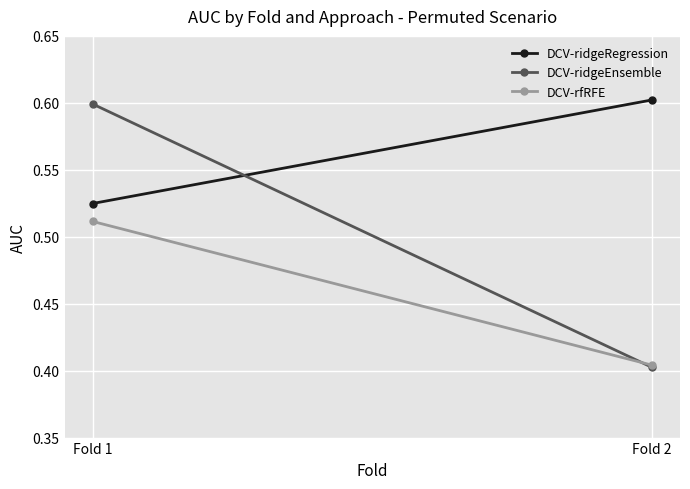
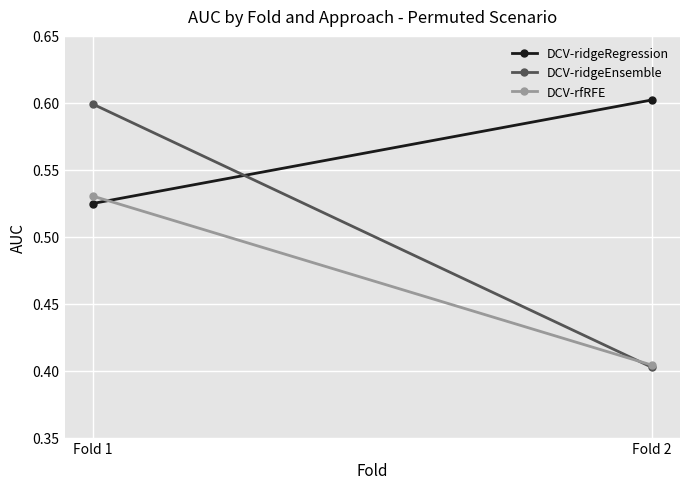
DCV-rfRFE, Fold 1: 0.511 -> 0.530
